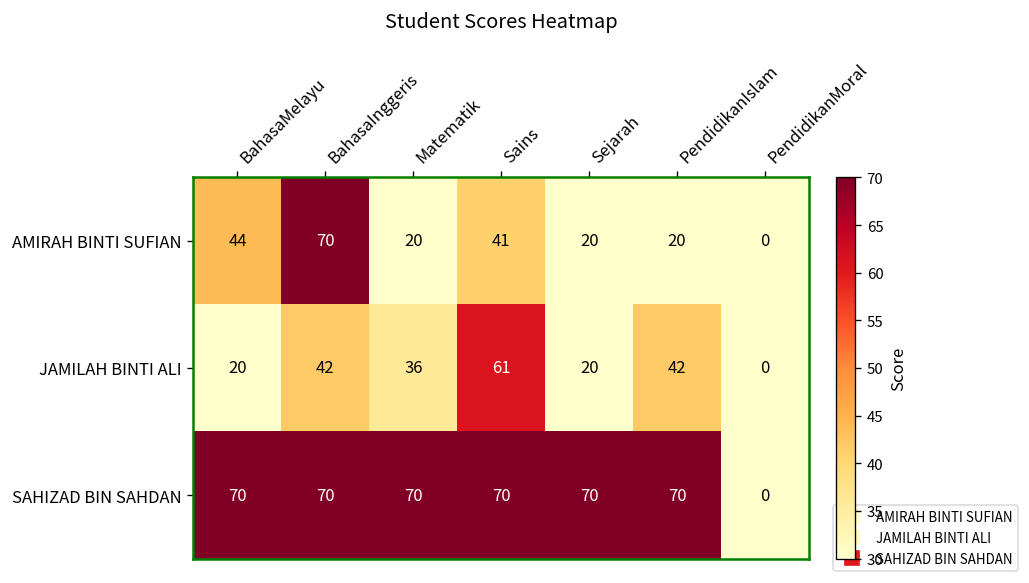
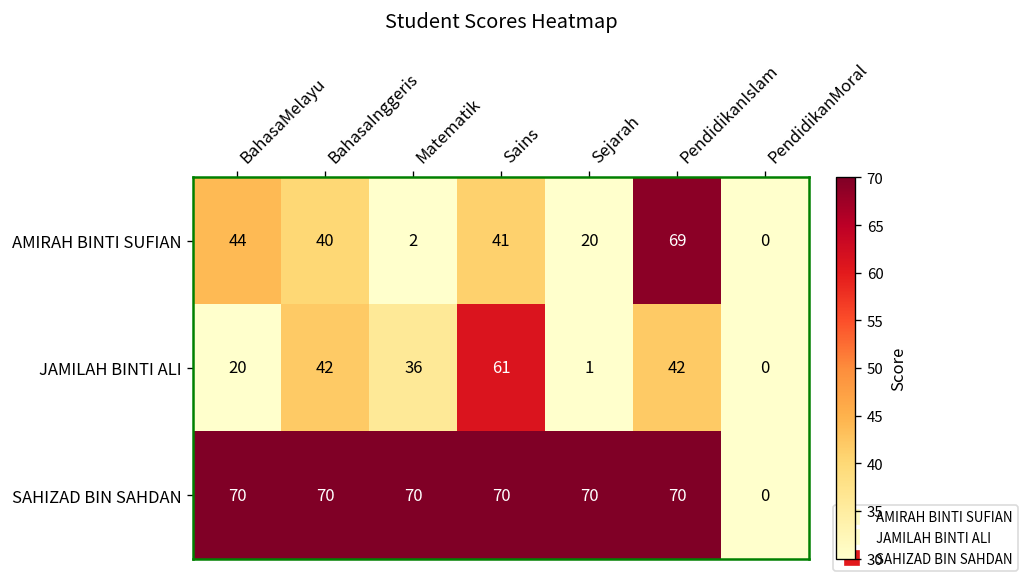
AMIRAH BINTI SUFIAN, BahasaInggeris: 70 -> 40
AMIRAH BINTI SUFIAN, Matematik: 20 -> 2
AMIRAH BINTI SUFIAN, PendidikanIslam: 20 -> 69
JAMILAH BINTI ALI, Sejarah: 20 -> 1
